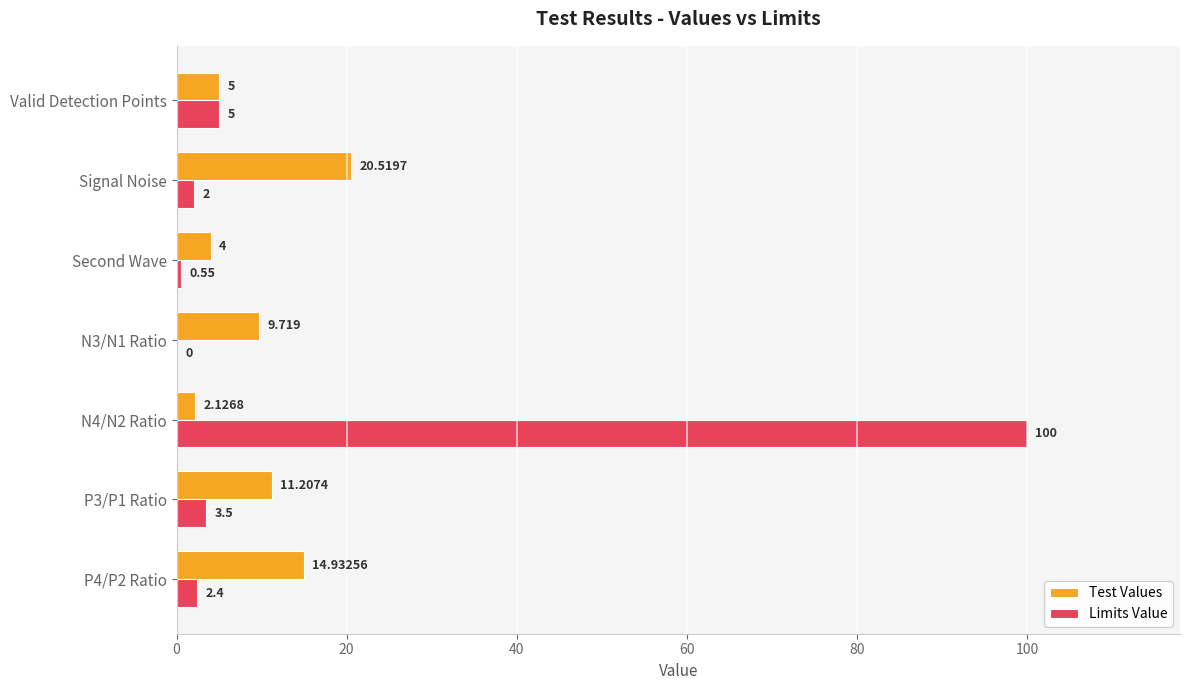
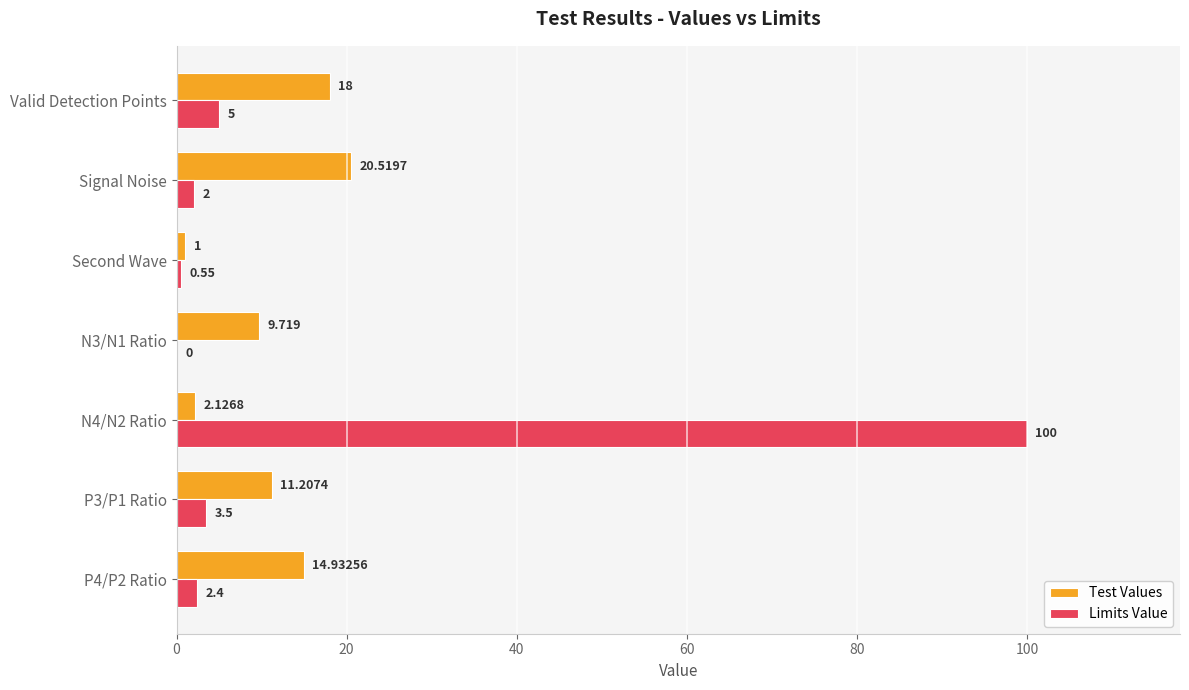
Test Values, Valid Detection Points: 5 -> 18
Test Values, Second Wave: 4 -> 1
